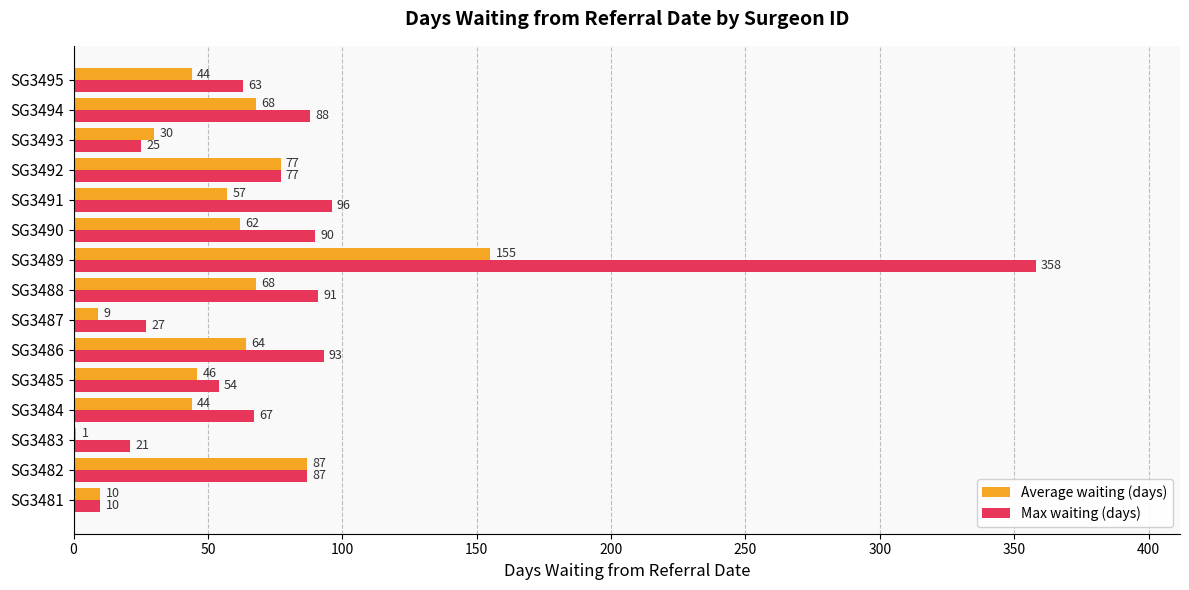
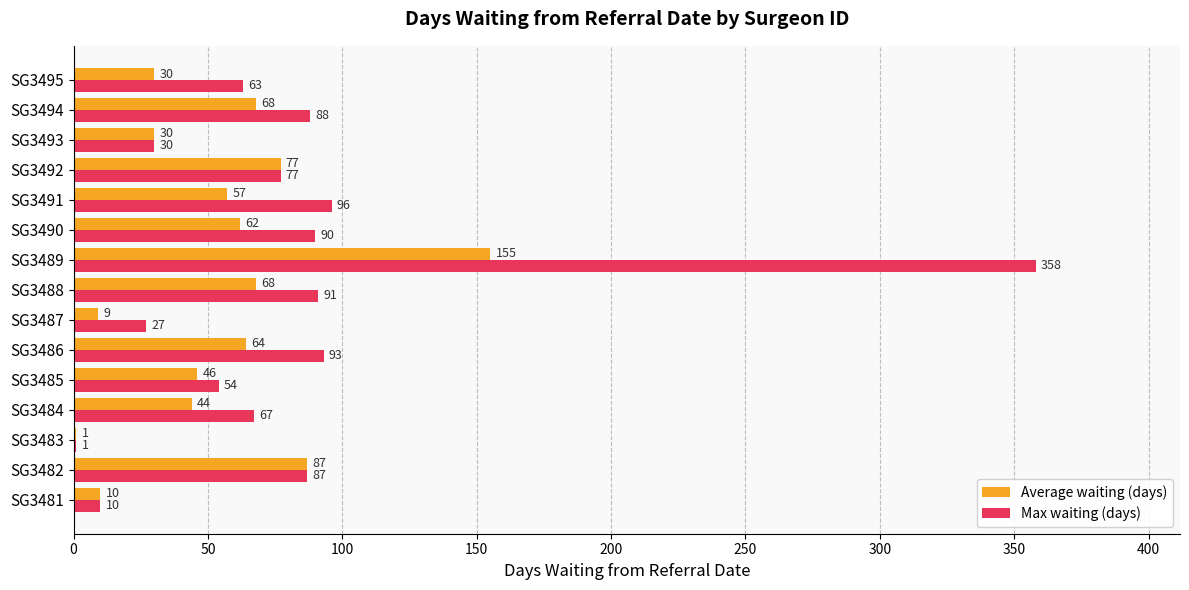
Average waiting (days), SG3495: 44 -> 30
Max waiting (days), SG3493: 25 -> 30
Max waiting (days), SG3483: 21 -> 1
